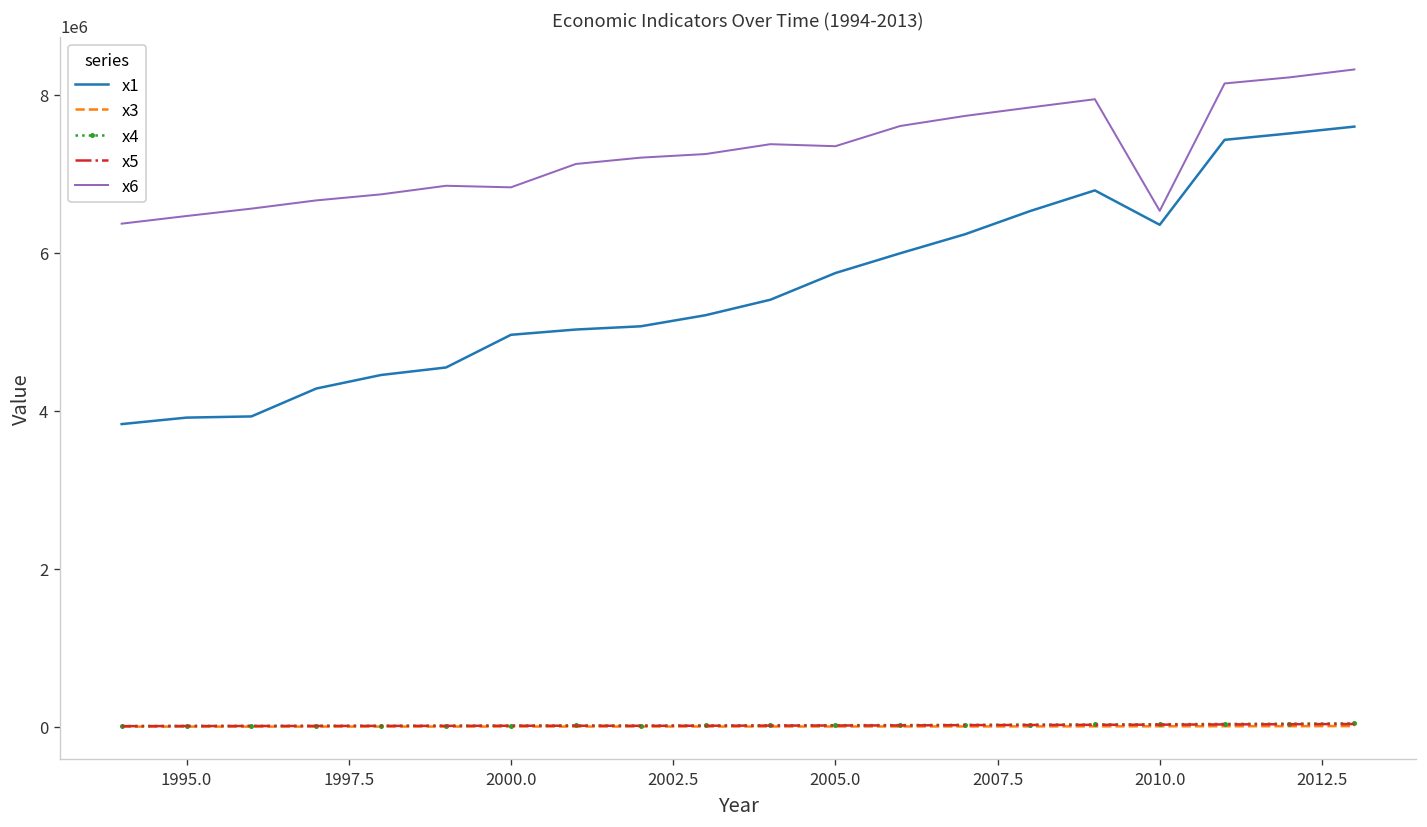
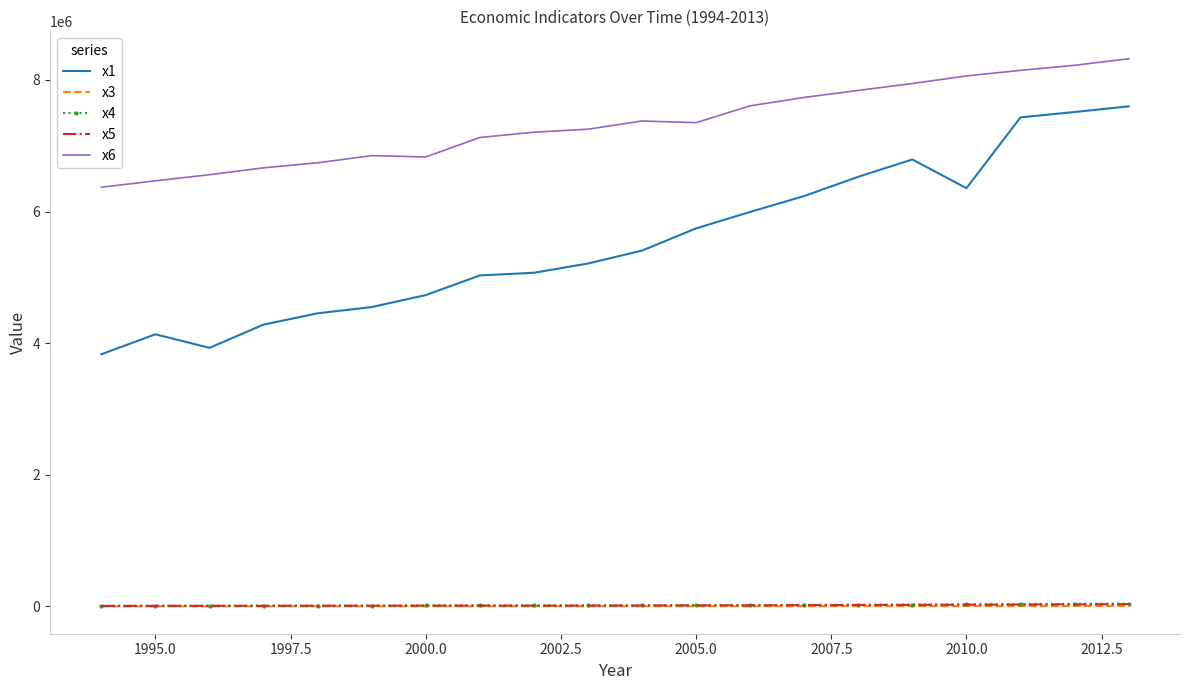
x1, 1995.0: 3900000 -> 4100000
x1, 2000.0: 5000000 -> 4700000
x6, 2010.0: 6500000 -> 8100000
